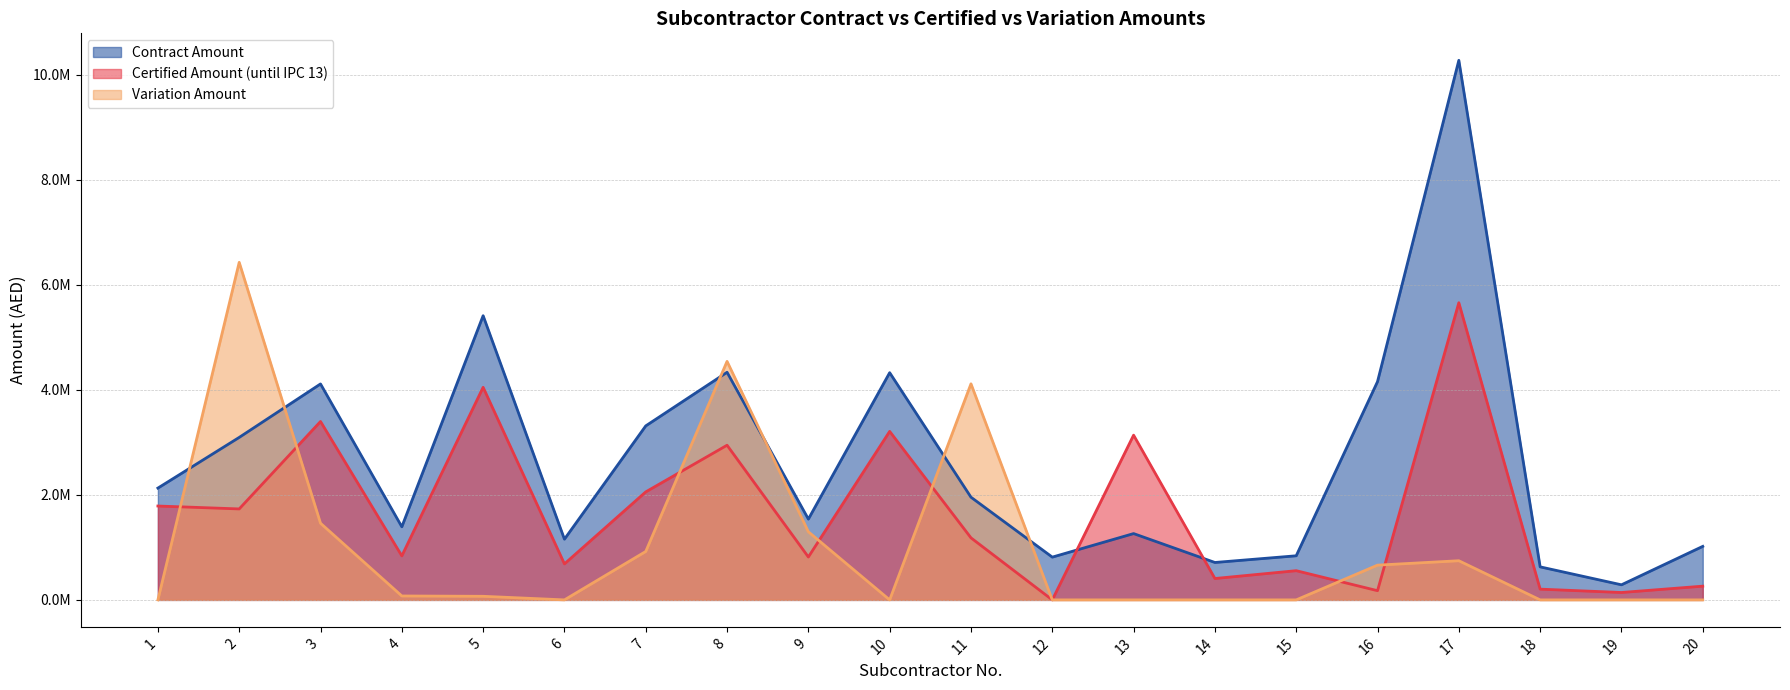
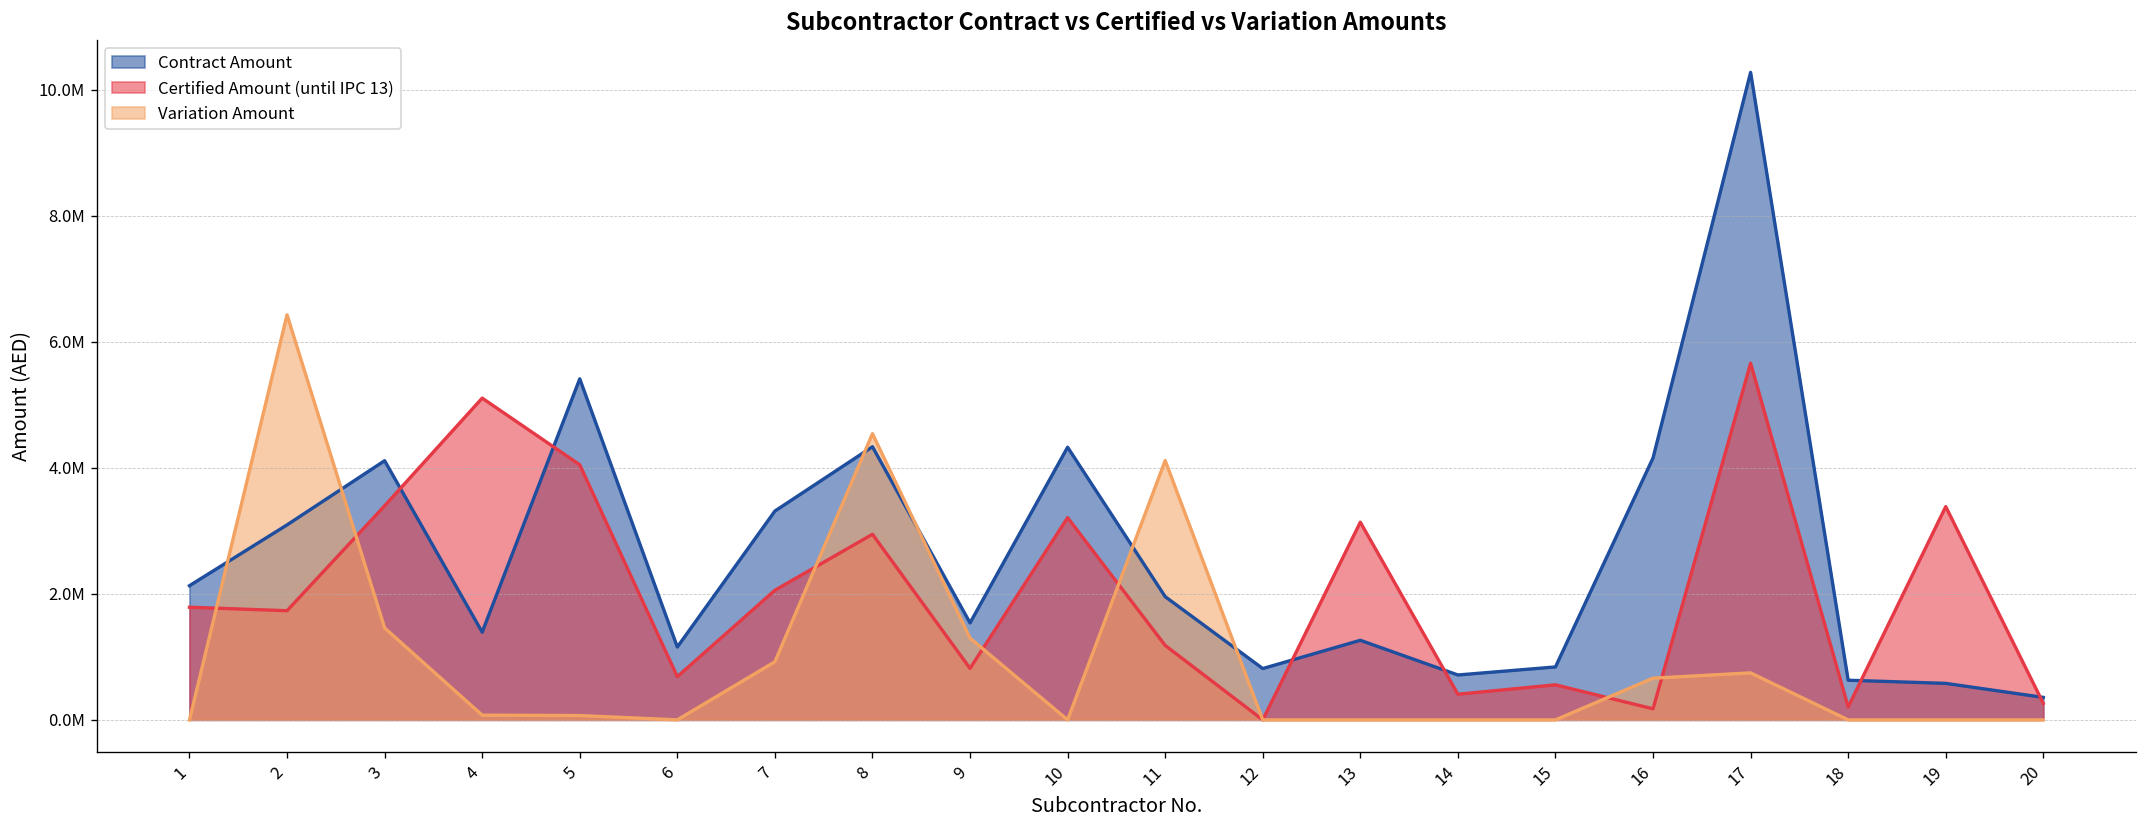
Certified Amount (until IPC 13), 4: 800000 -> 5100000
Contract Amount, 19: 300000 -> 600000
Certified Amount (until IPC 13), 19: 100000 -> 3400000
Contract Amount, 20: 1000000 -> 400000
